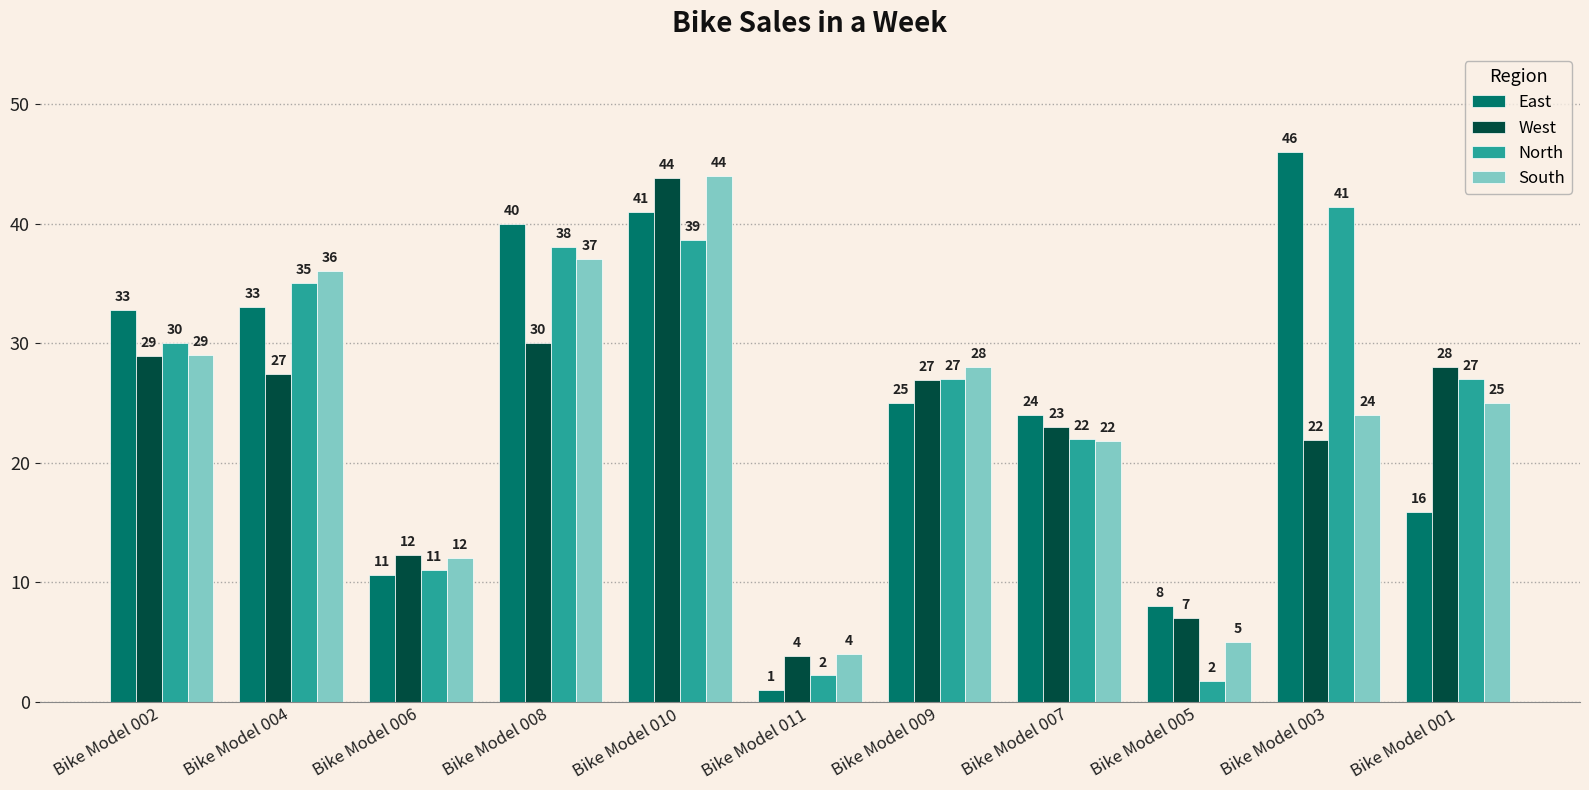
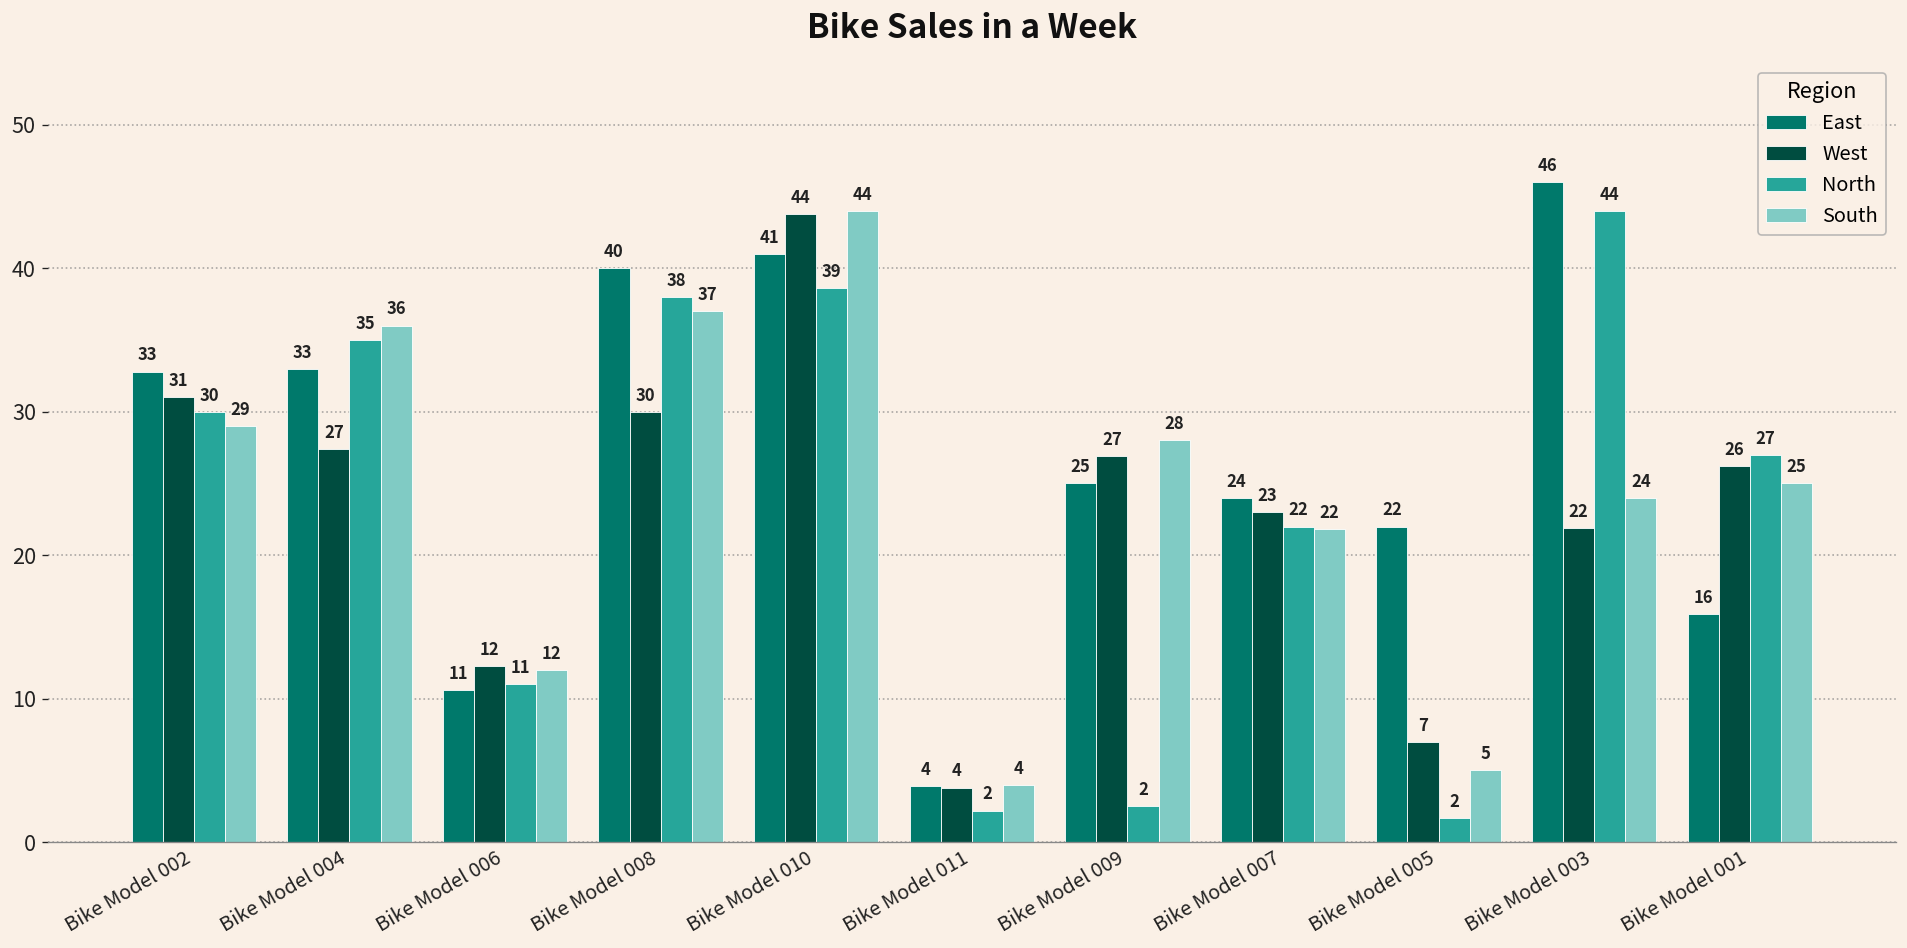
West, Bike Model 002: 29 -> 31
East, Bike Model 011: 1 -> 4
North, Bike Model 009: 27 -> 2
East, Bike Model 005: 8 -> 22
North, Bike Model 003: 41 -> 44
West, Bike Model 001: 28 -> 26
